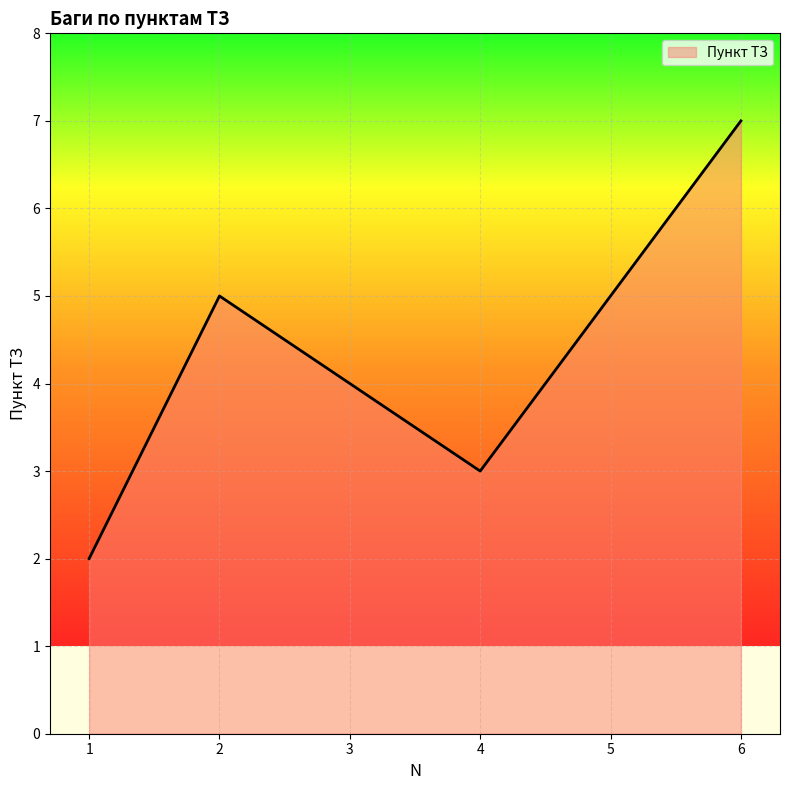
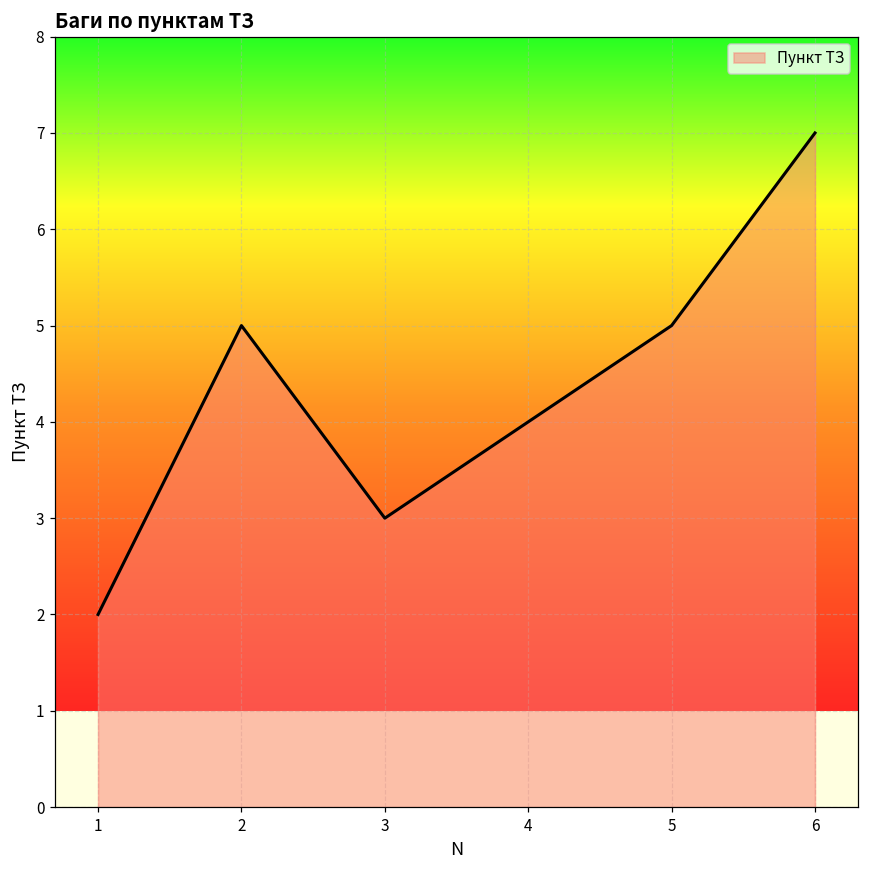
3: 4 -> 3
4: 3 -> 4
